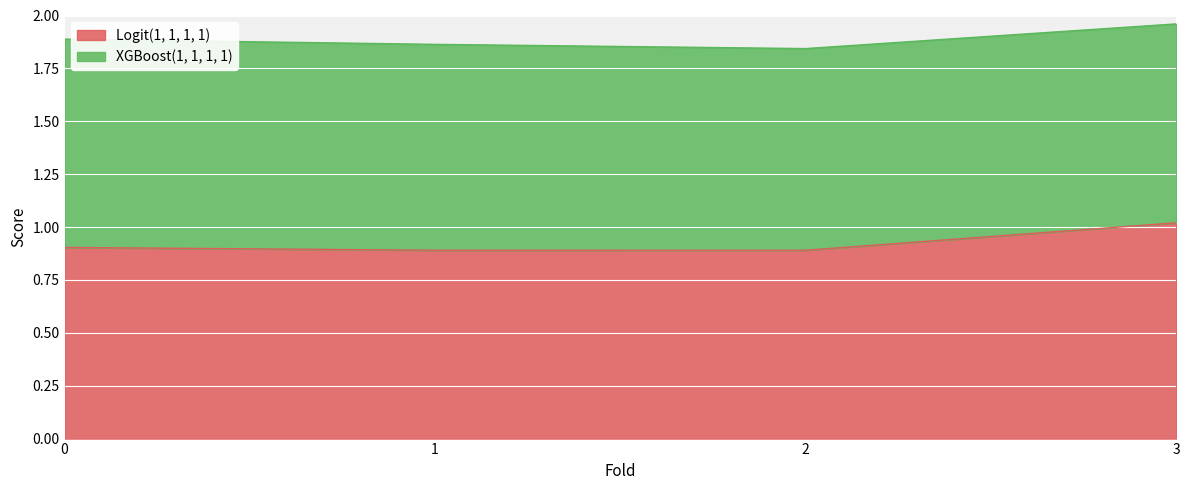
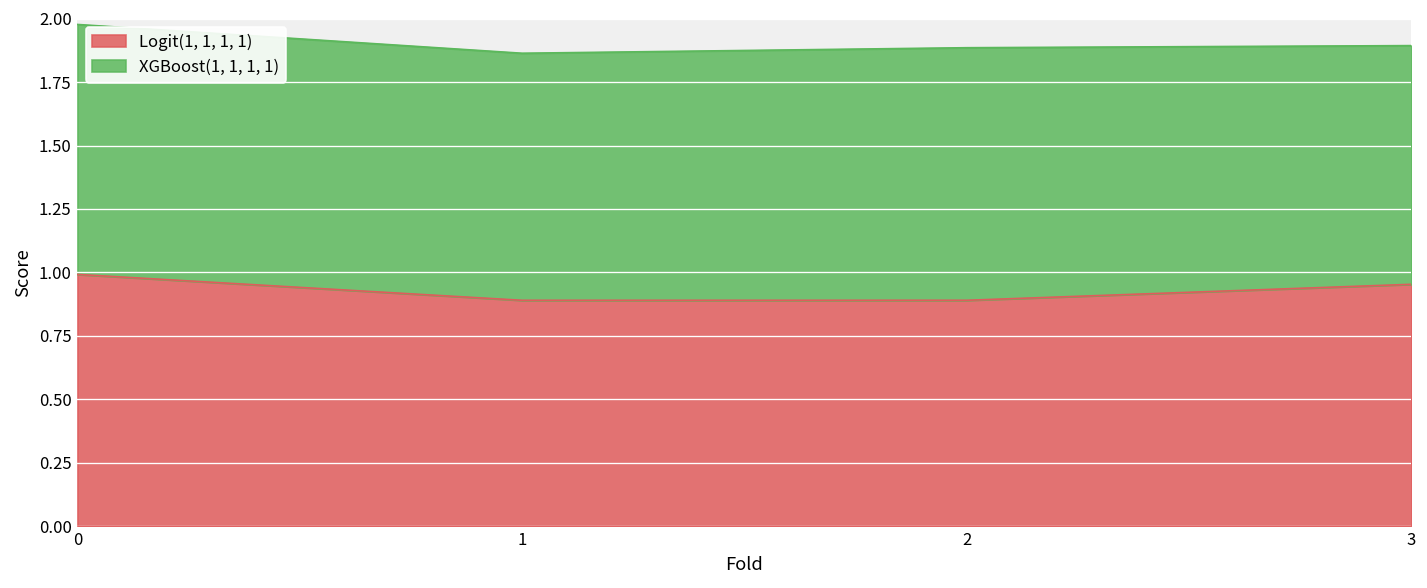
Logit(1, 1, 1, 1), 0: 0.90 -> 0.99
XGBoost(1, 1, 1, 1), 2: 0.95 -> 0.99
Logit(1, 1, 1, 1), 3: 1.02 -> 0.95
